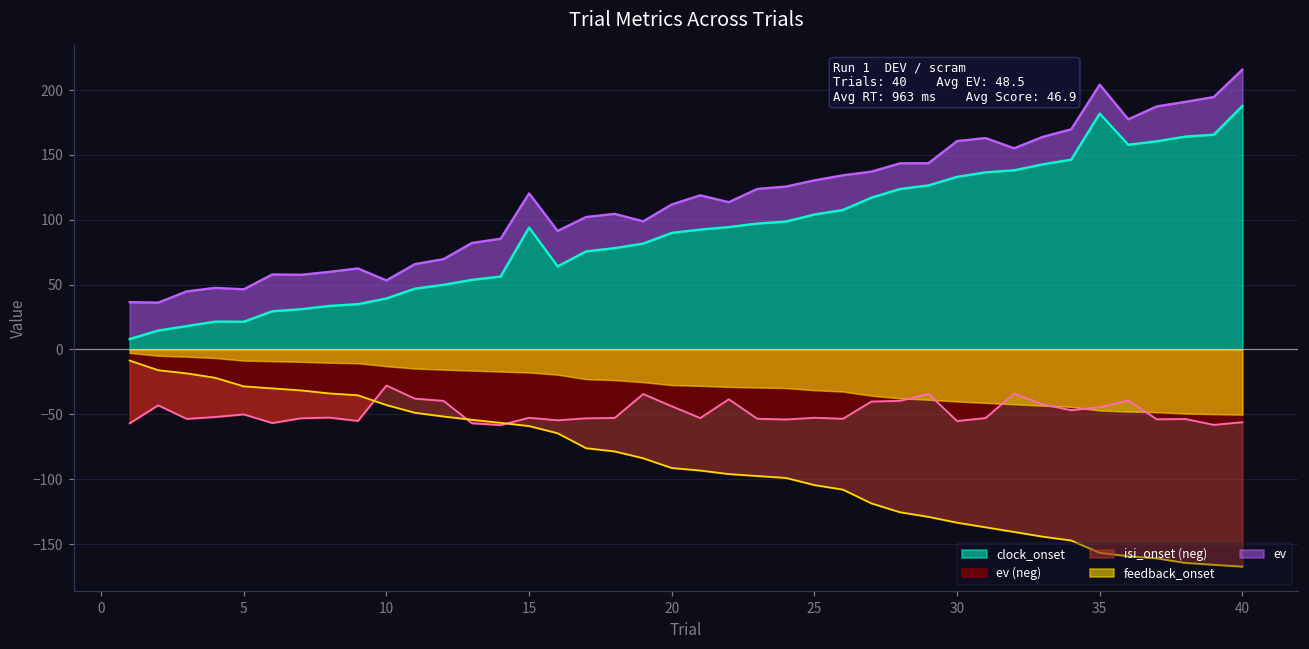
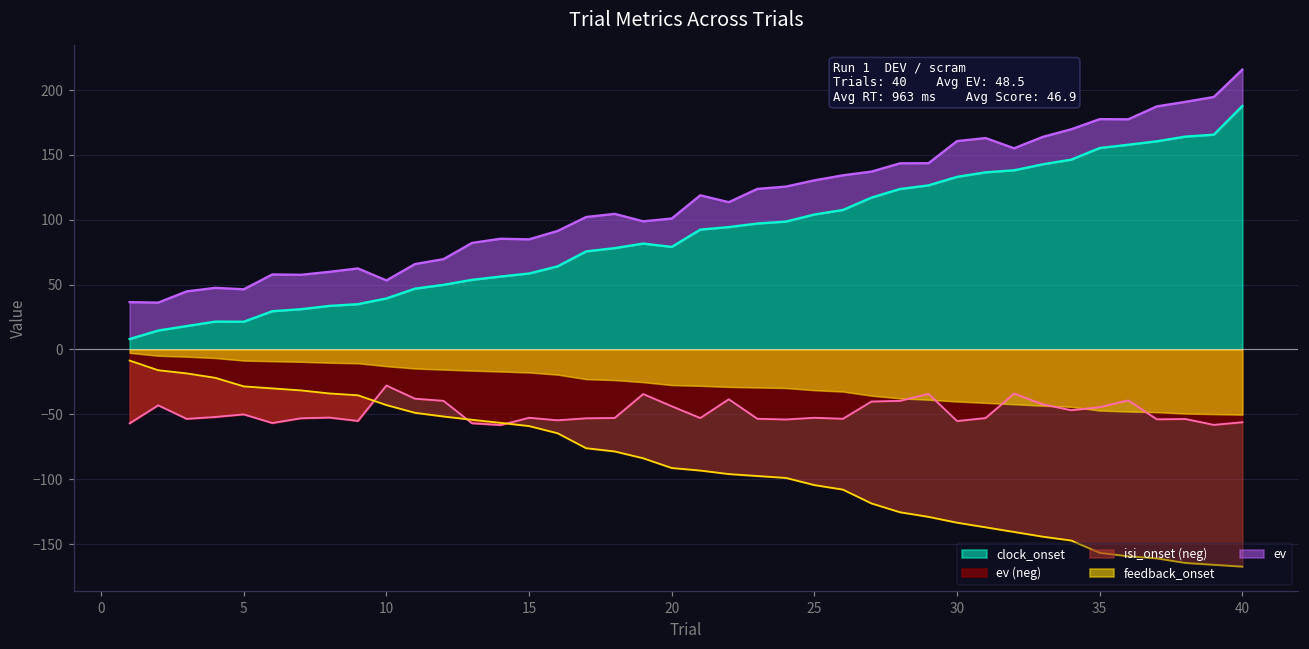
clock_onset, 15: 94 -> 59
clock_onset, 20: 90 -> 79
clock_onset, 35: 182 -> 155
